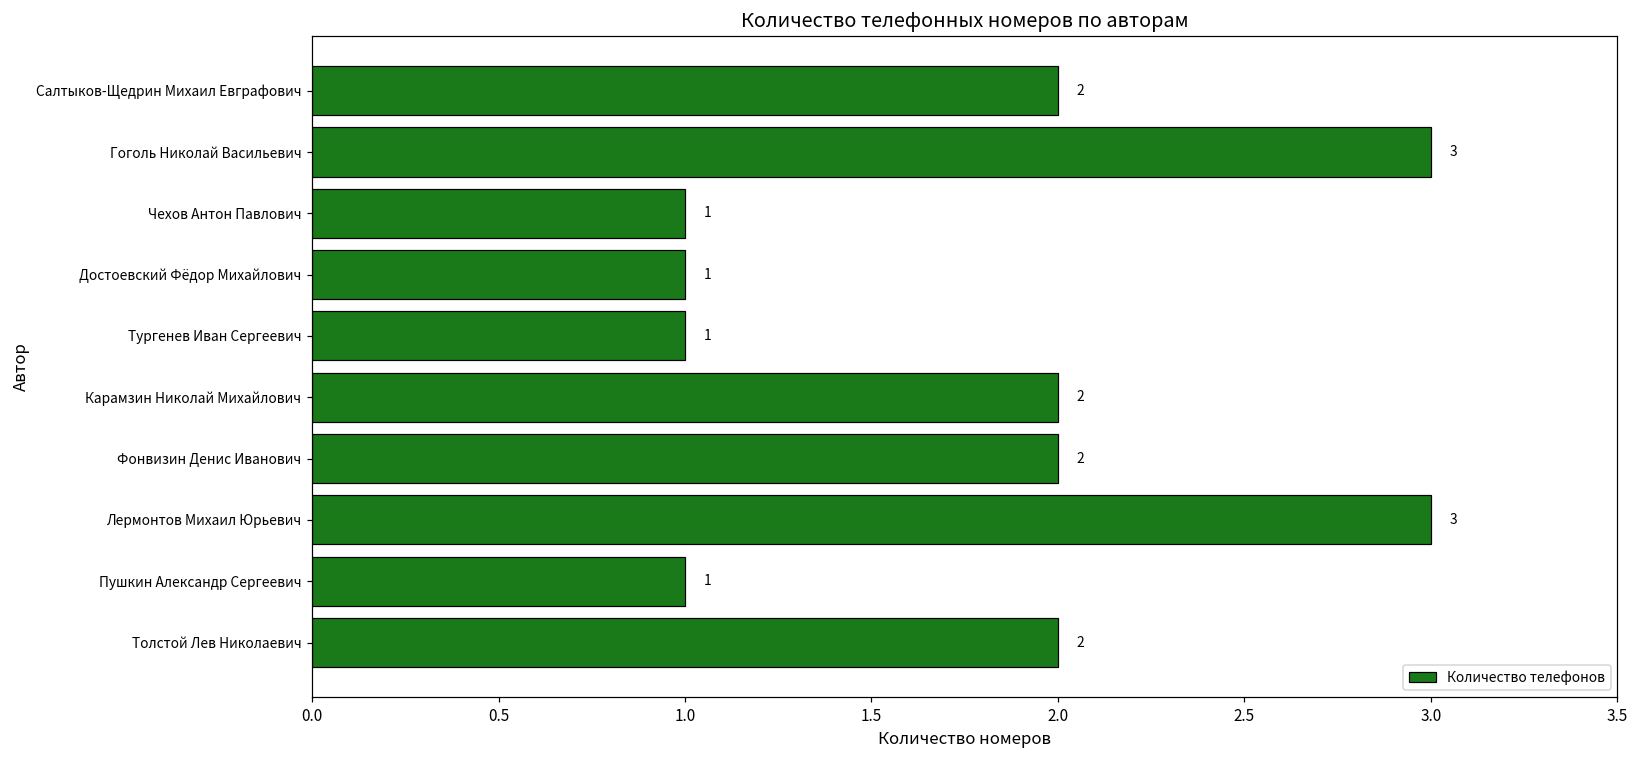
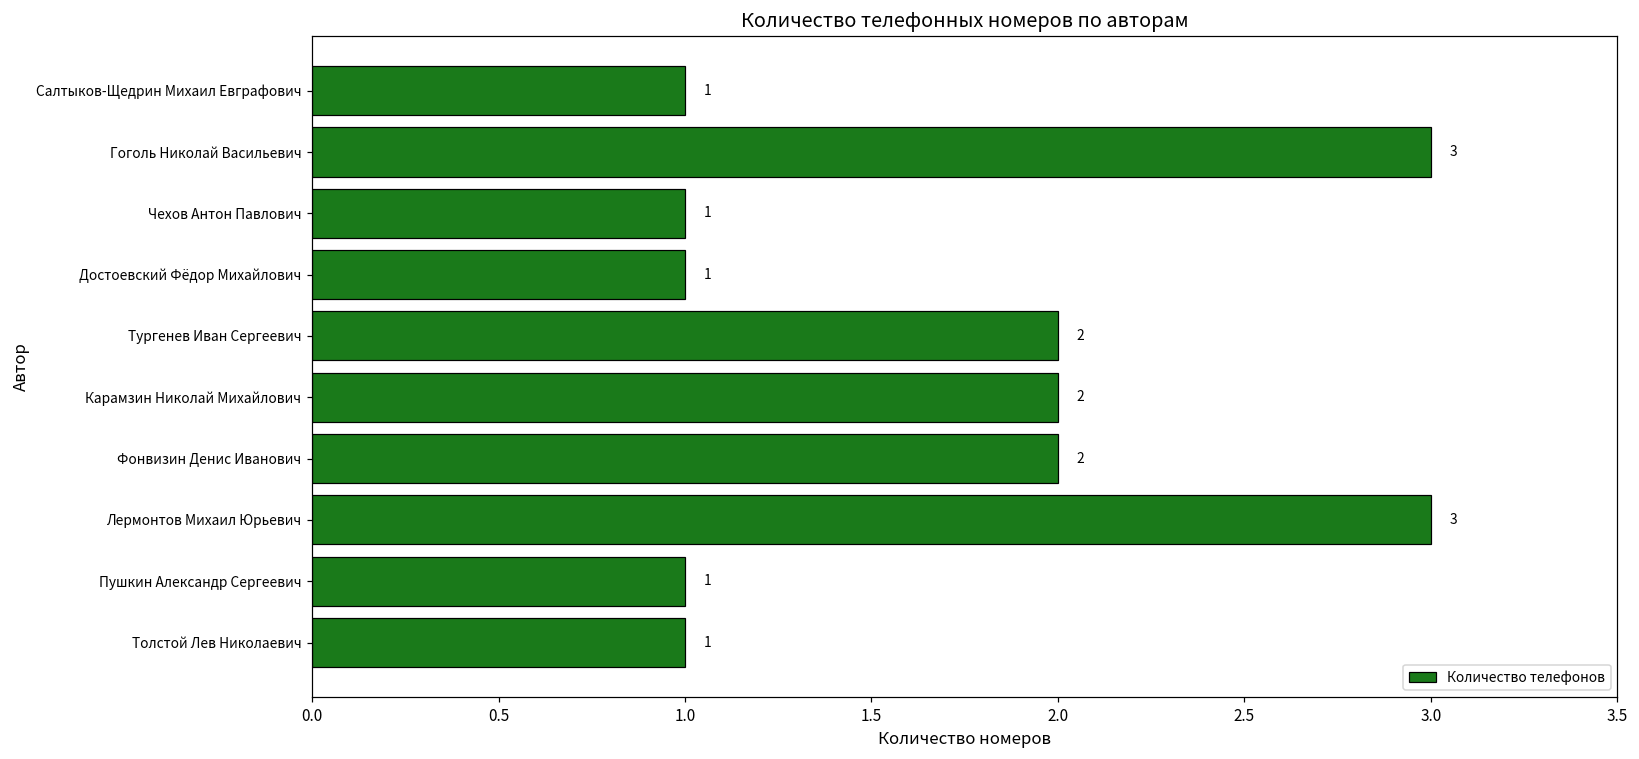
Салтыков-Щедрин Михаил Евграфович: 2 -> 1
Тургенев Иван Сергеевич: 1 -> 2
Толстой Лев Николаевич: 2 -> 1
